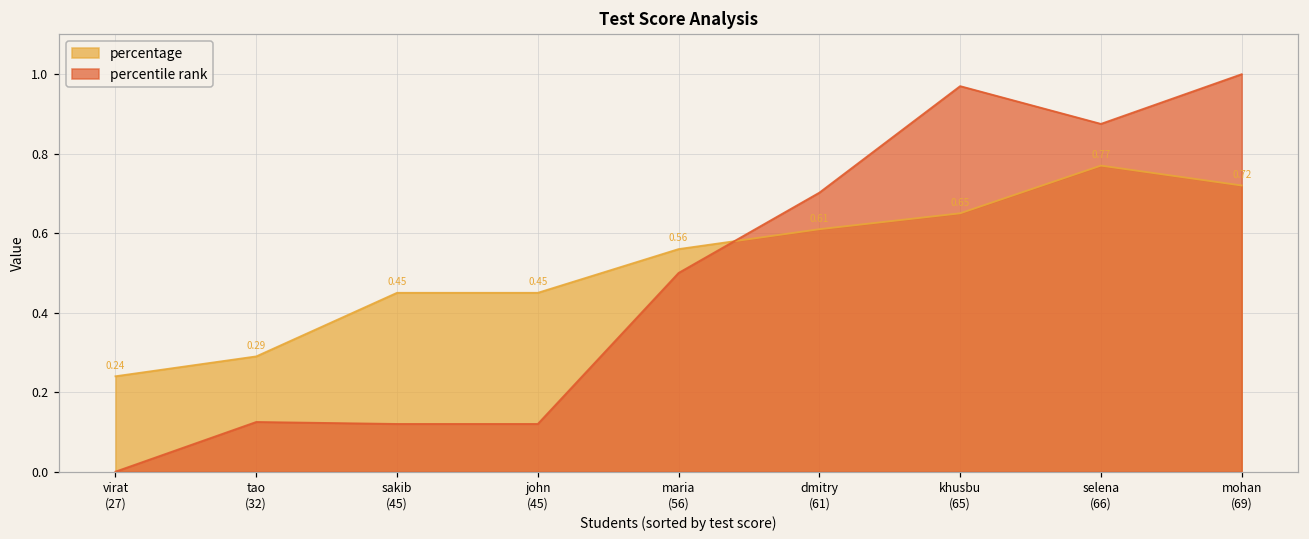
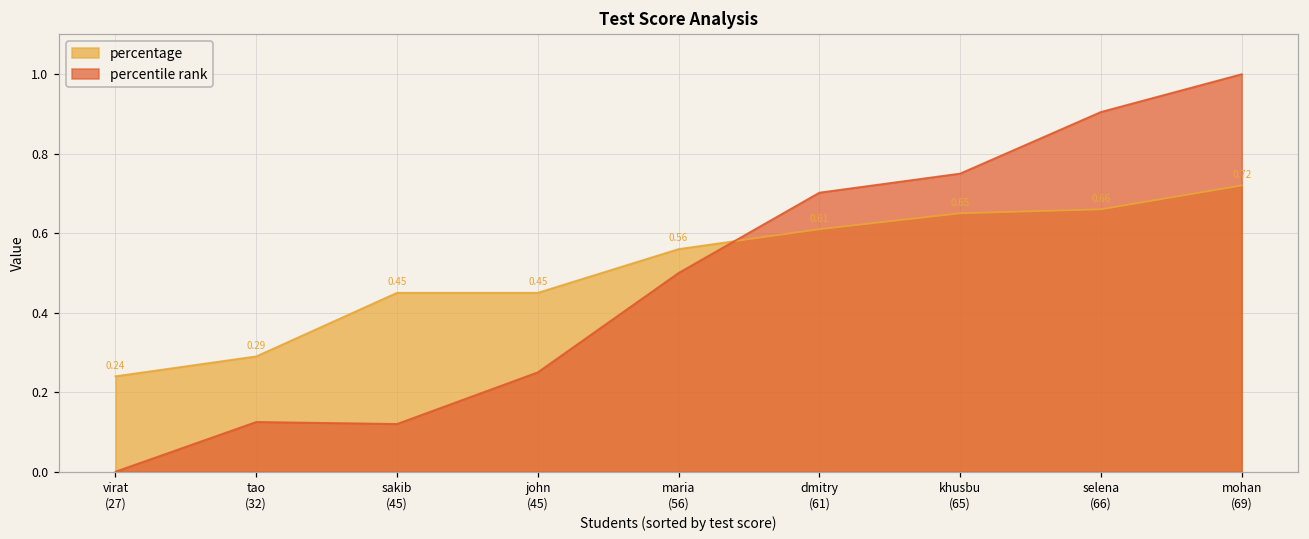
percentile rank, john (45): 0.12 -> 0.25
percentile rank, khusbu (65): 0.97 -> 0.75
percentage, selena (66): 0.77 -> 0.66
percentile rank, selena (66): 0.88 -> 0.91
